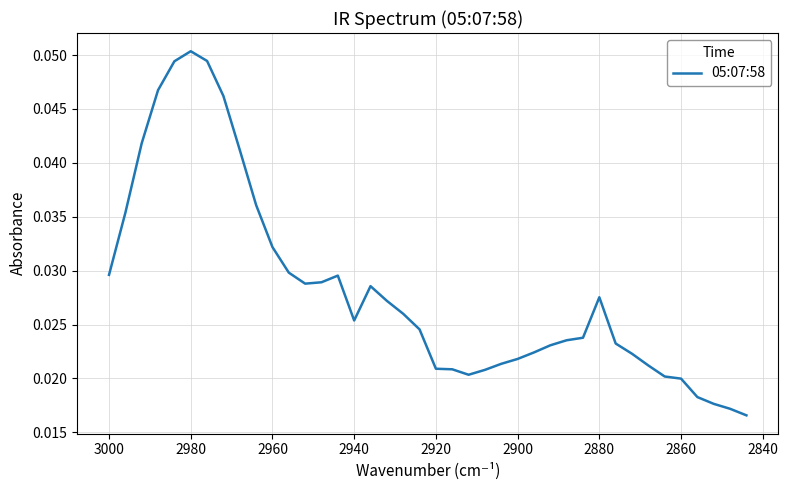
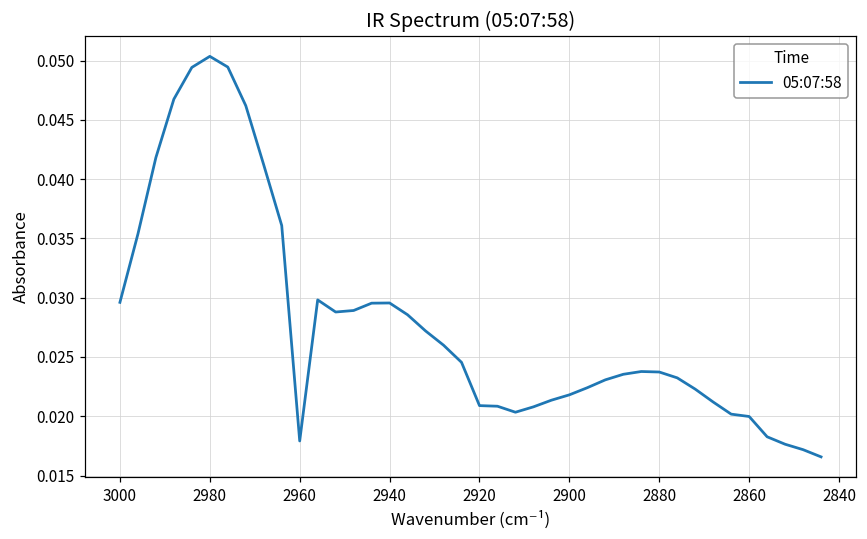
2960: 0.0322 -> 0.0179
2940: 0.0254 -> 0.0296
2880: 0.0275 -> 0.0237
